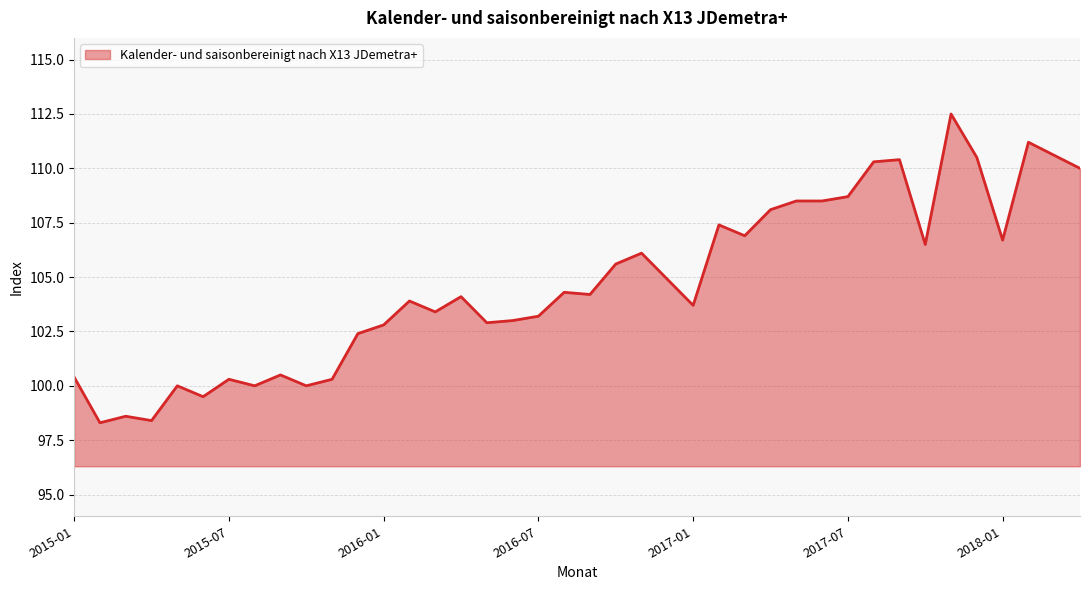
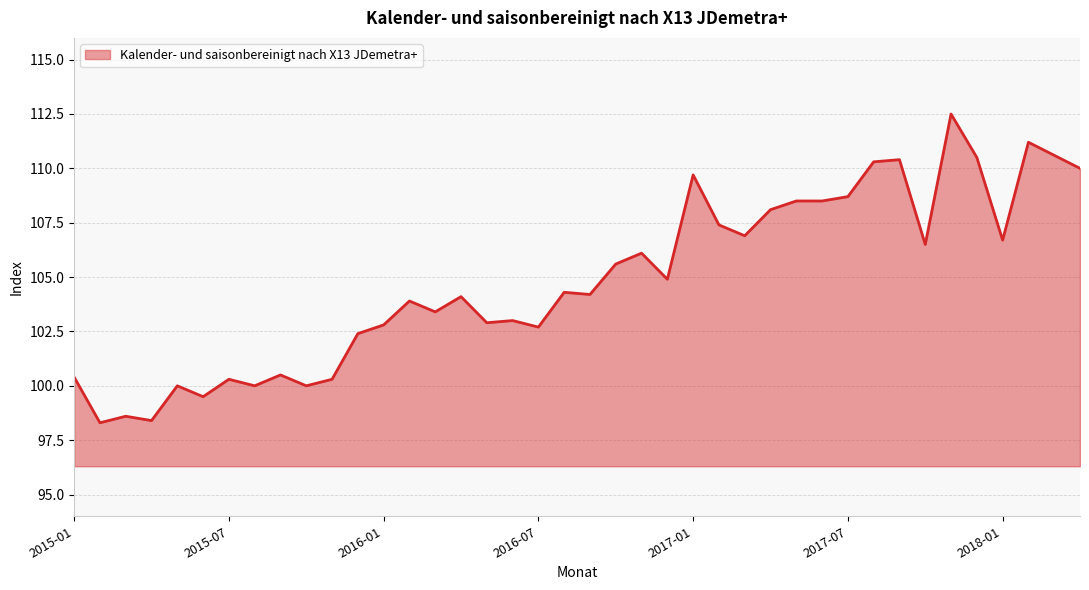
2016-07: 103.2 -> 102.7
2017-01: 103.7 -> 109.7
